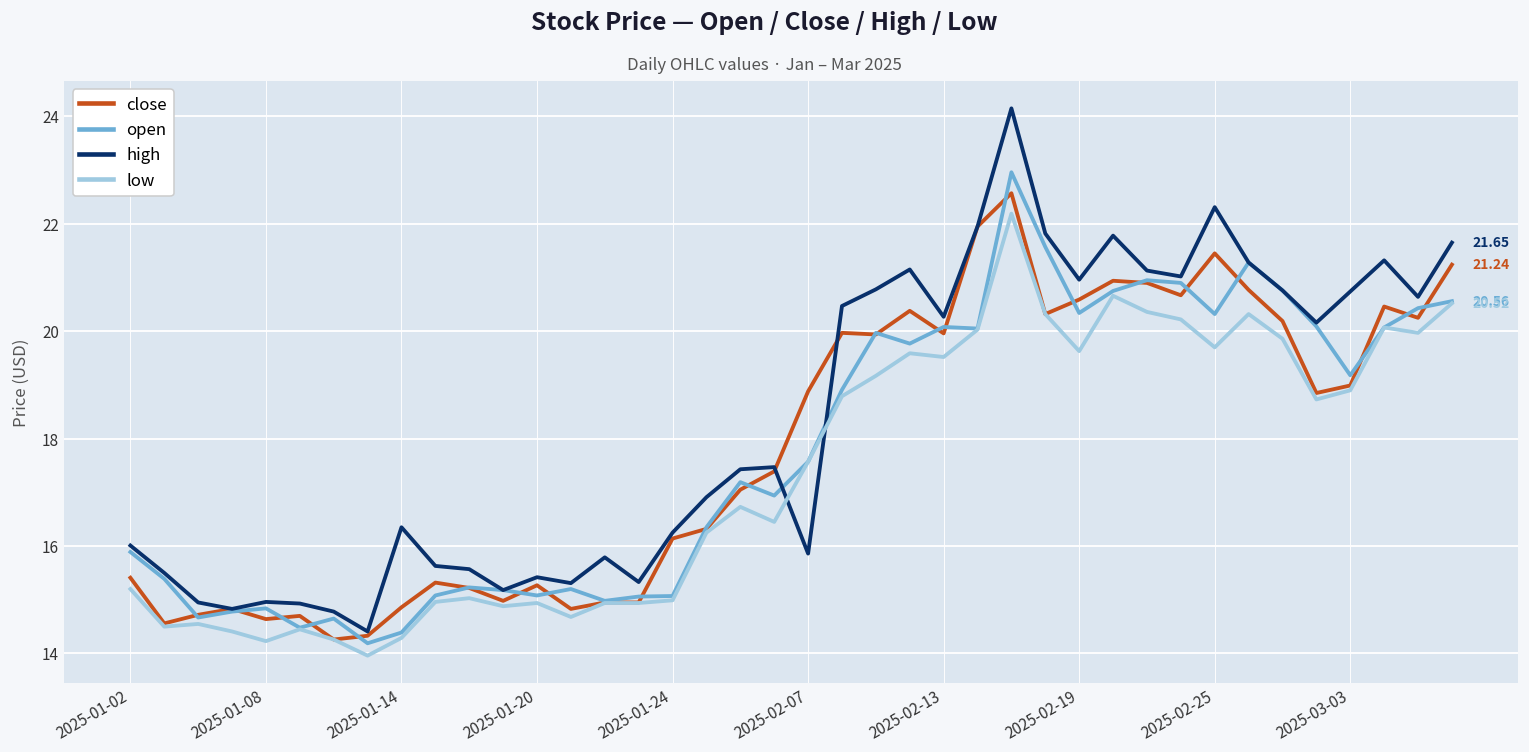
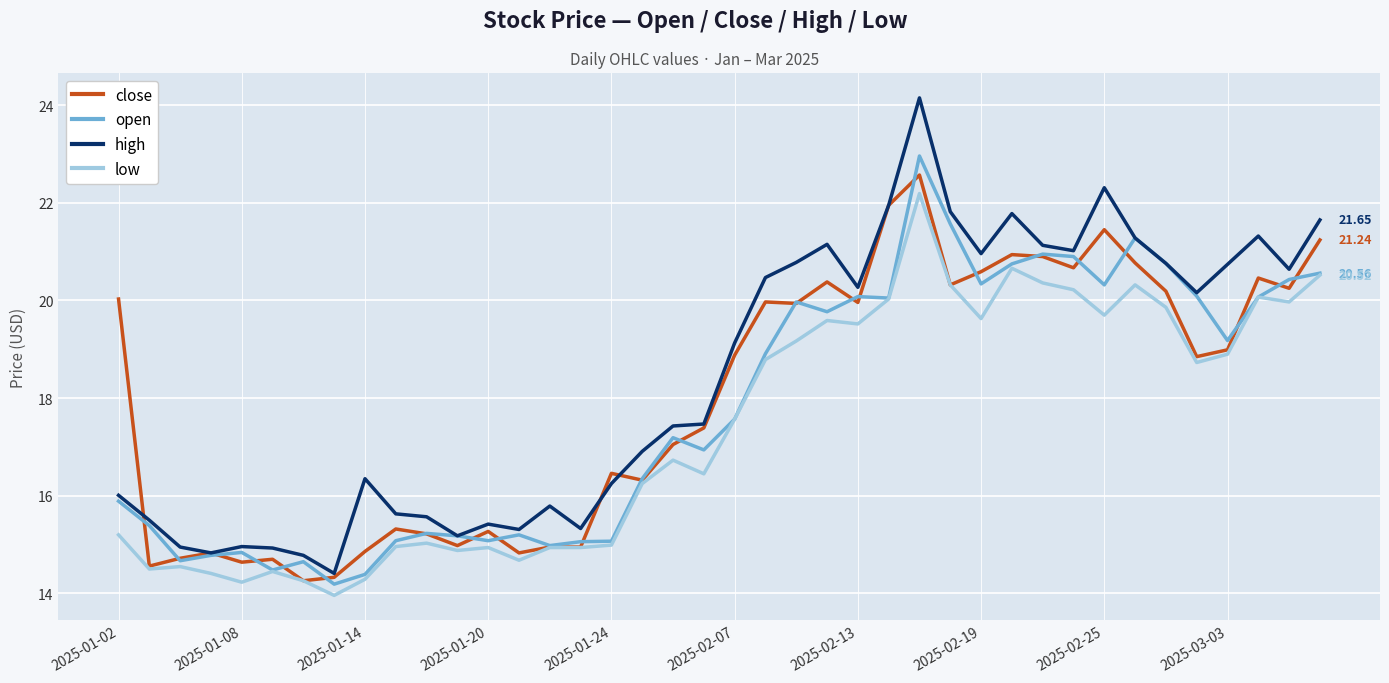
close, 2025-01-02: 15.4 -> 20.0
close, 2025-01-24: 16.1 -> 16.5
high, 2025-02-07: 15.9 -> 19.1
